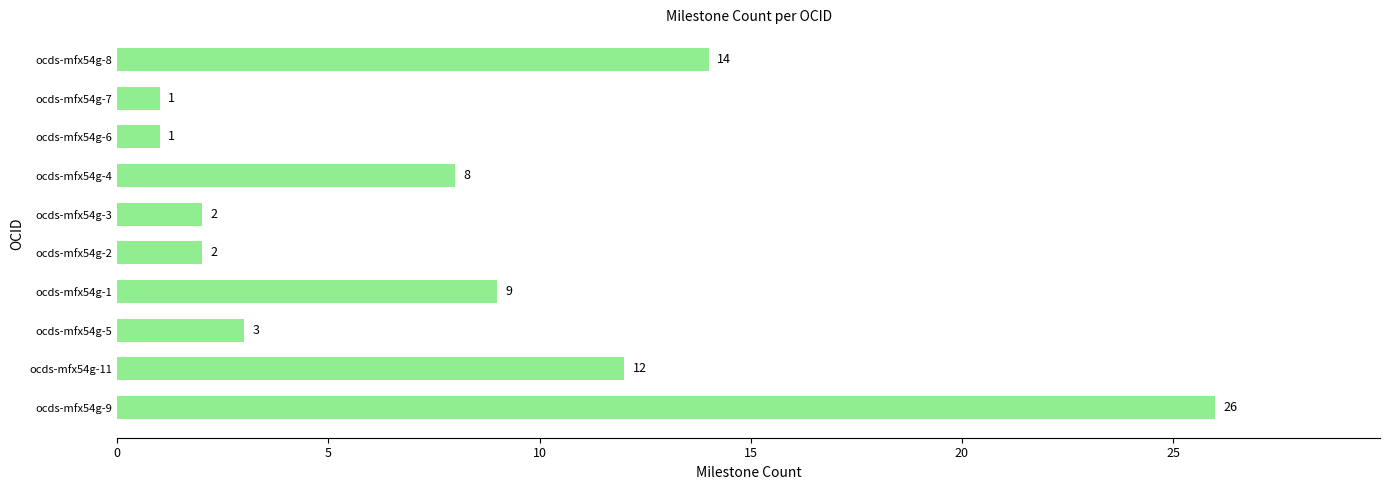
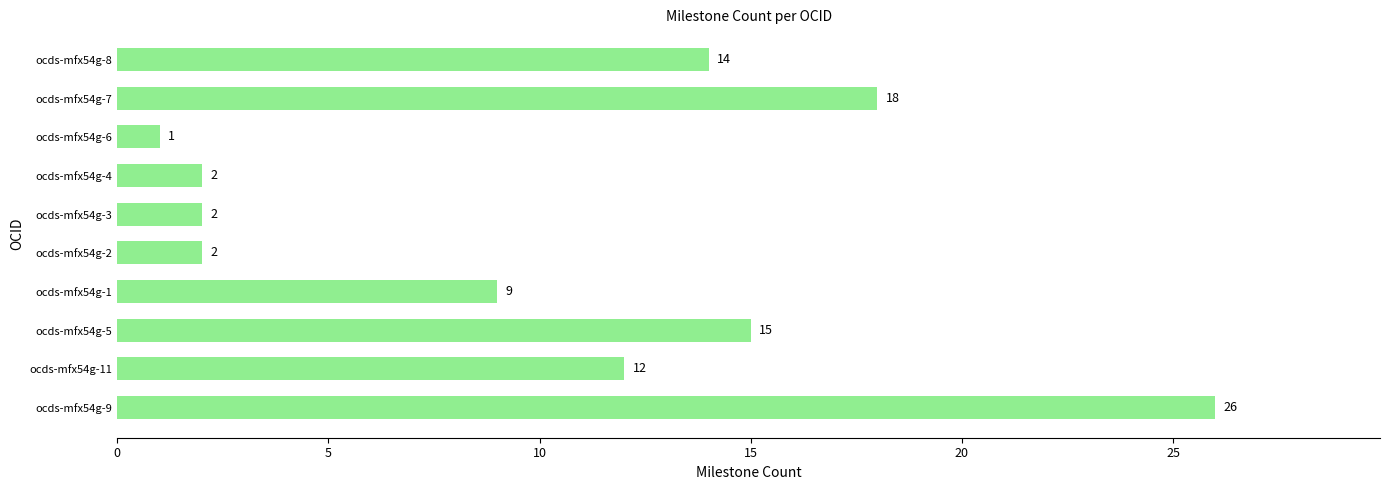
ocds-mfx54g-7: 1 -> 18
ocds-mfx54g-4: 8 -> 2
ocds-mfx54g-5: 3 -> 15
